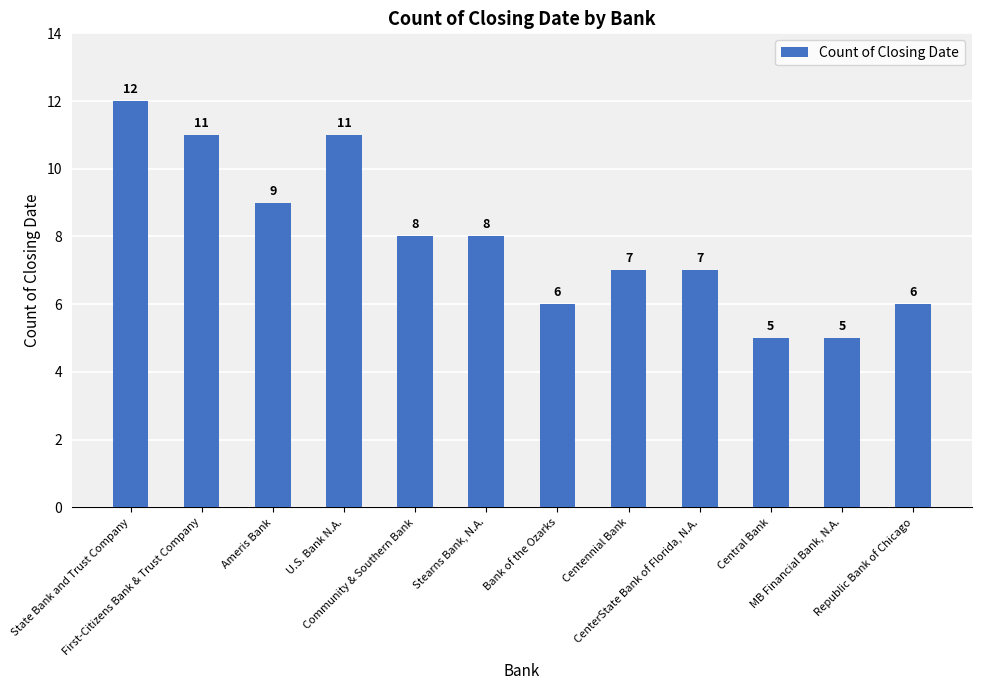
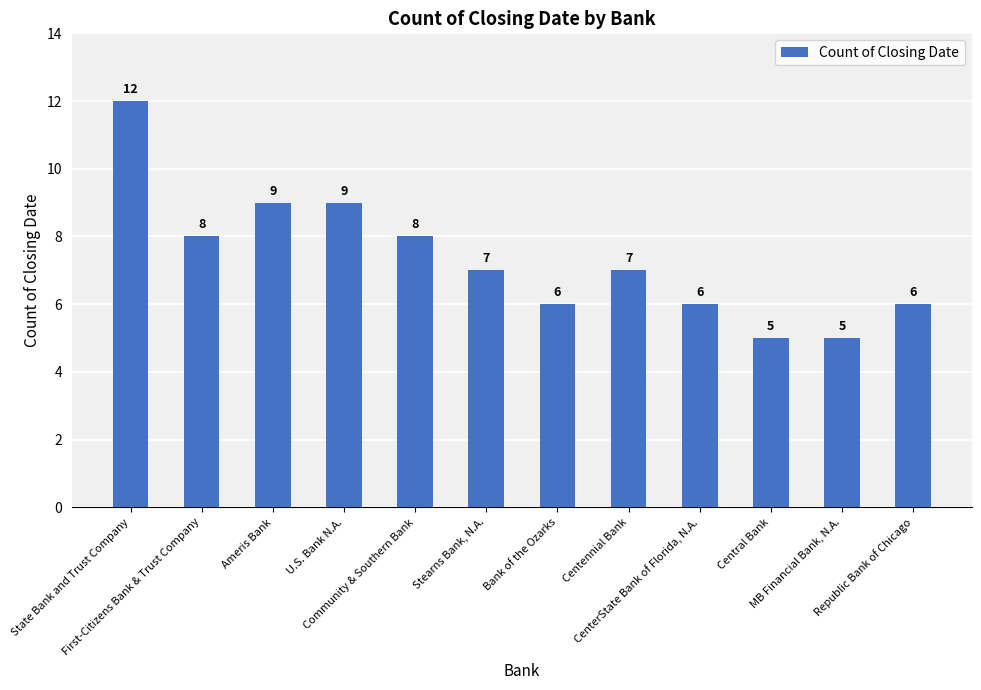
First-Citizens Bank & Trust Company: 11 -> 8
U.S. Bank N.A.: 11 -> 9
Stearns Bank, N.A.: 8 -> 7
CenterState Bank of Florida, N.A.: 7 -> 6
